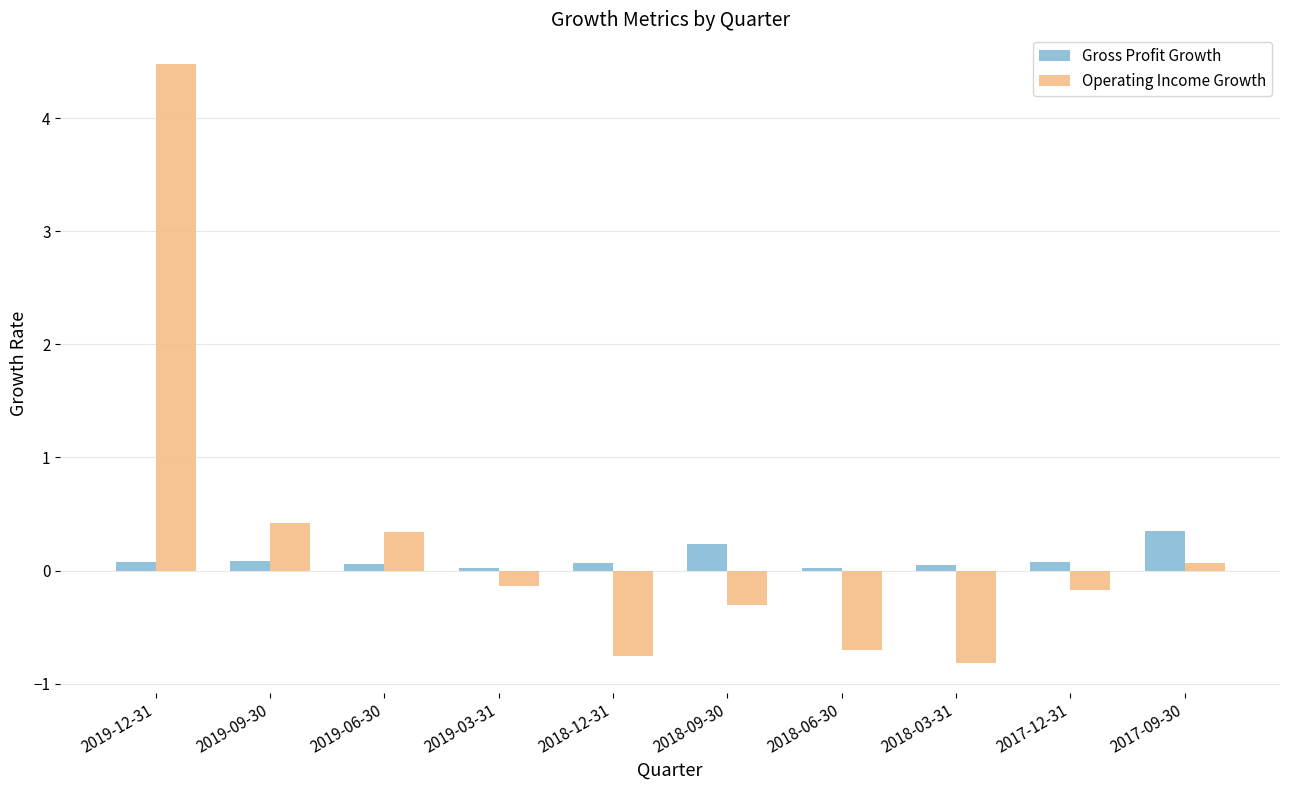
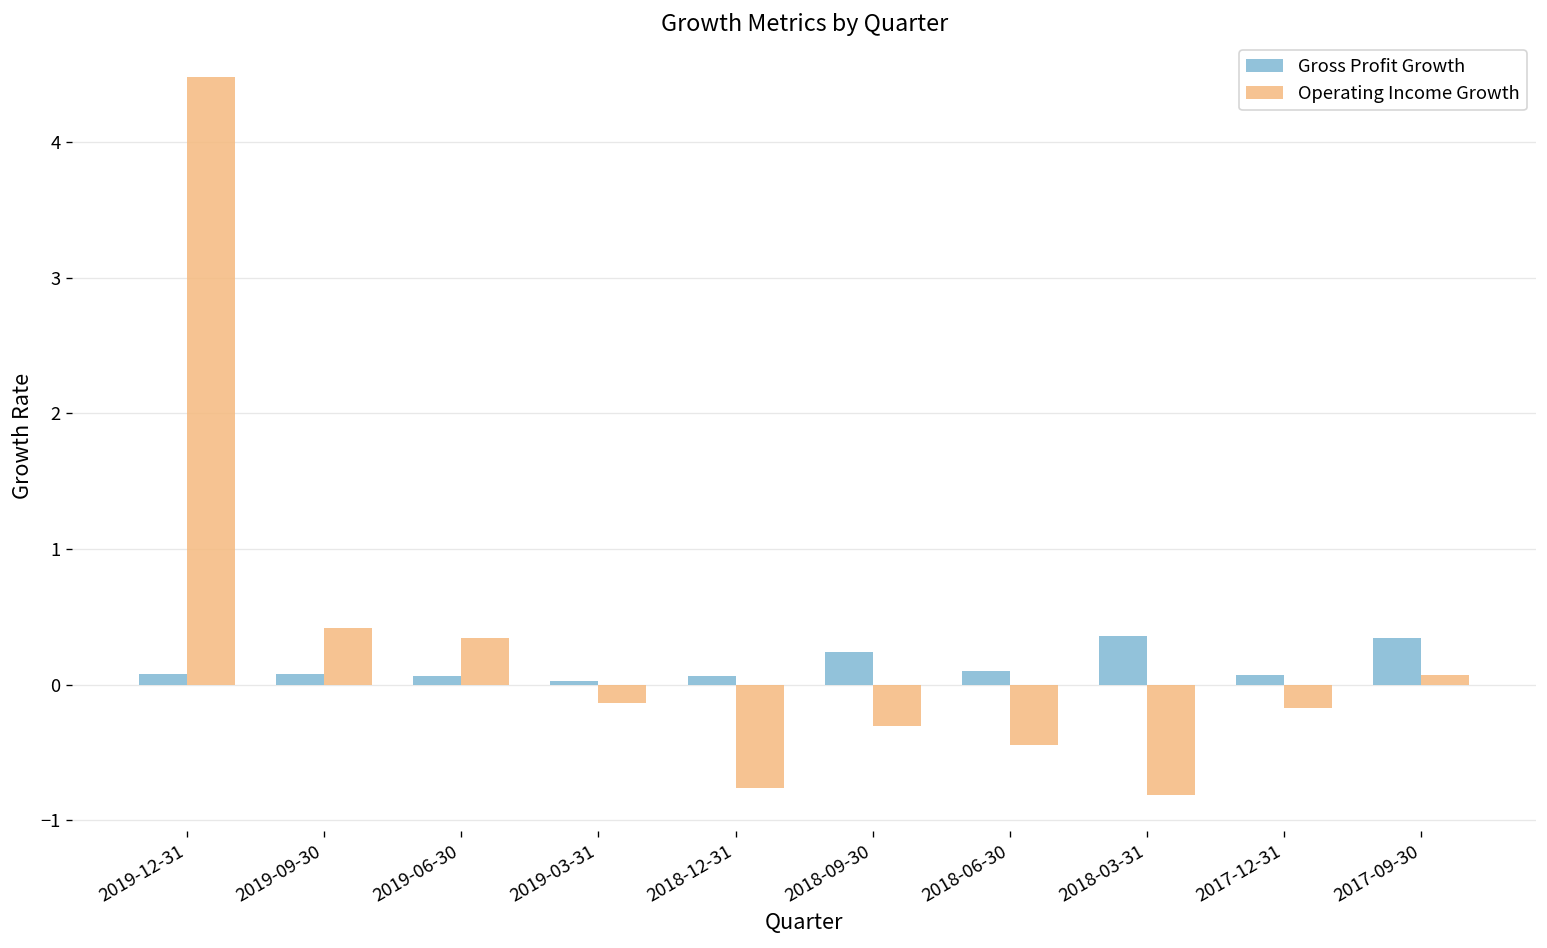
Gross Profit Growth, 2018-06-30: 0.03 -> 0.10
Operating Income Growth, 2018-06-30: -0.70 -> -0.44
Gross Profit Growth, 2018-03-31: 0.05 -> 0.36
